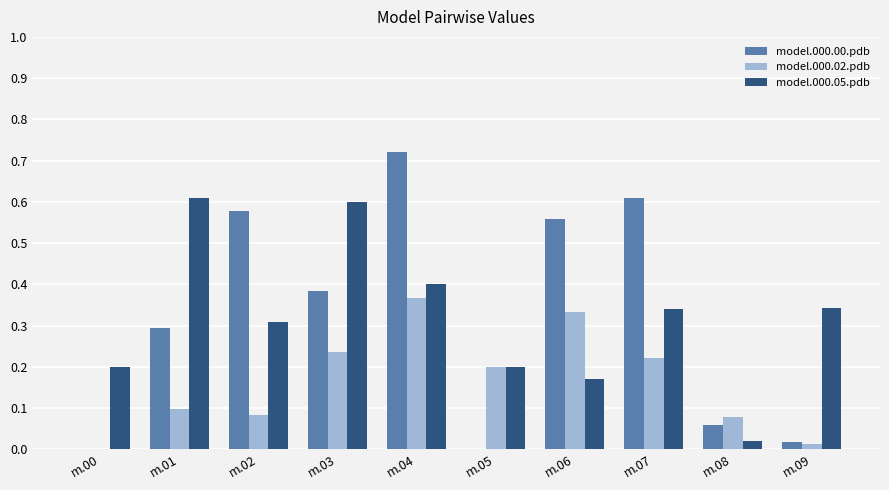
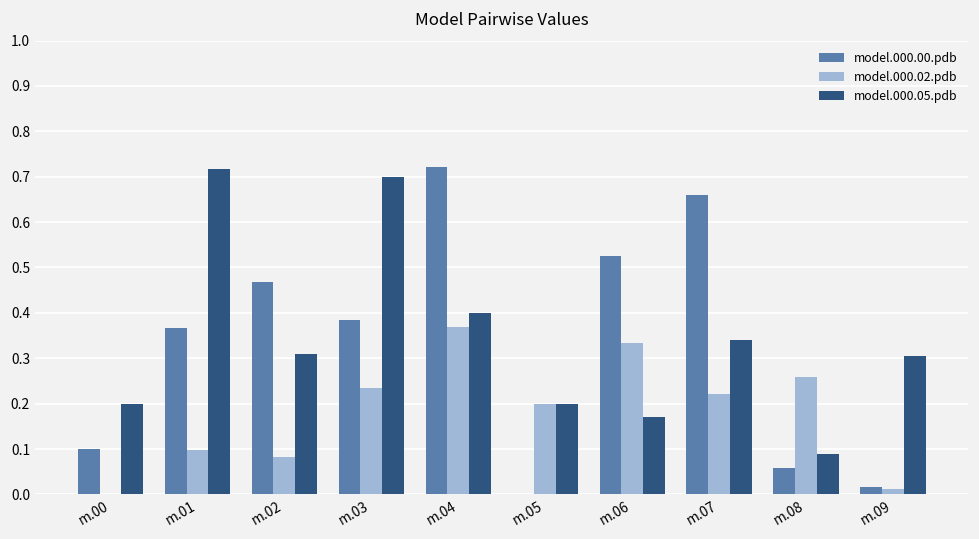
model.000.00.pdb, m.00: 0.0 -> 0.1
model.000.00.pdb, m.01: 0.29 -> 0.37
model.000.05.pdb, m.01: 0.61 -> 0.72
model.000.00.pdb, m.02: 0.58 -> 0.47
model.000.05.pdb, m.03: 0.6 -> 0.7
model.000.00.pdb, m.06: 0.56 -> 0.53
model.000.00.pdb, m.07: 0.61 -> 0.66
model.000.02.pdb, m.08: 0.08 -> 0.26
model.000.05.pdb, m.08: 0.02 -> 0.09
model.000.05.pdb, m.09: 0.34 -> 0.31
